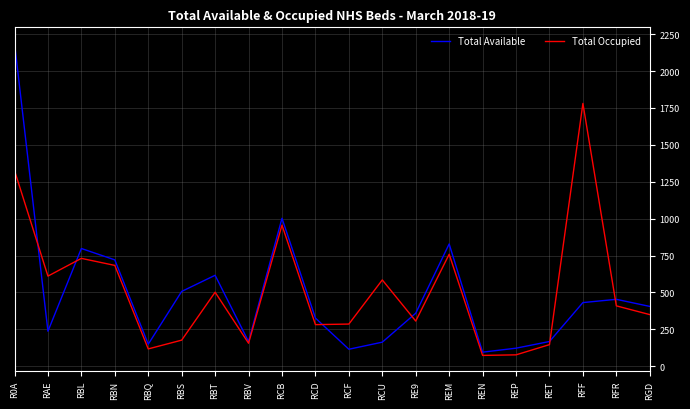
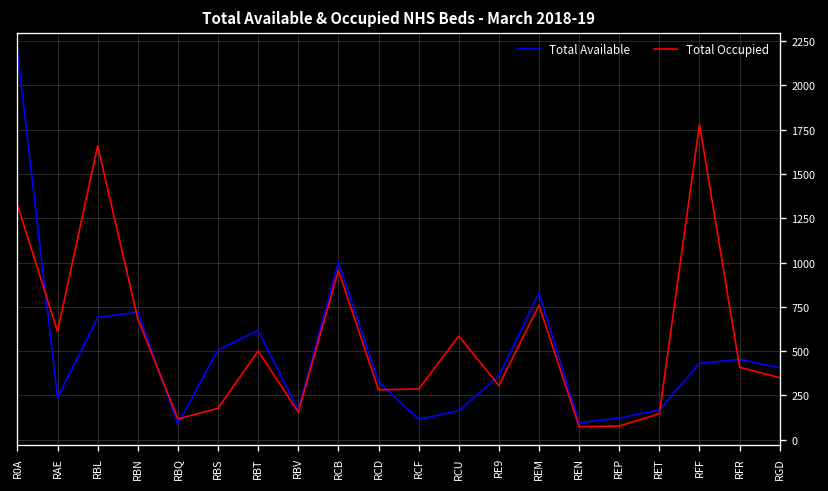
Total Available, RBL: 800 -> 690
Total Occupied, RBL: 730 -> 1660
Total Available, RBQ: 150 -> 90
